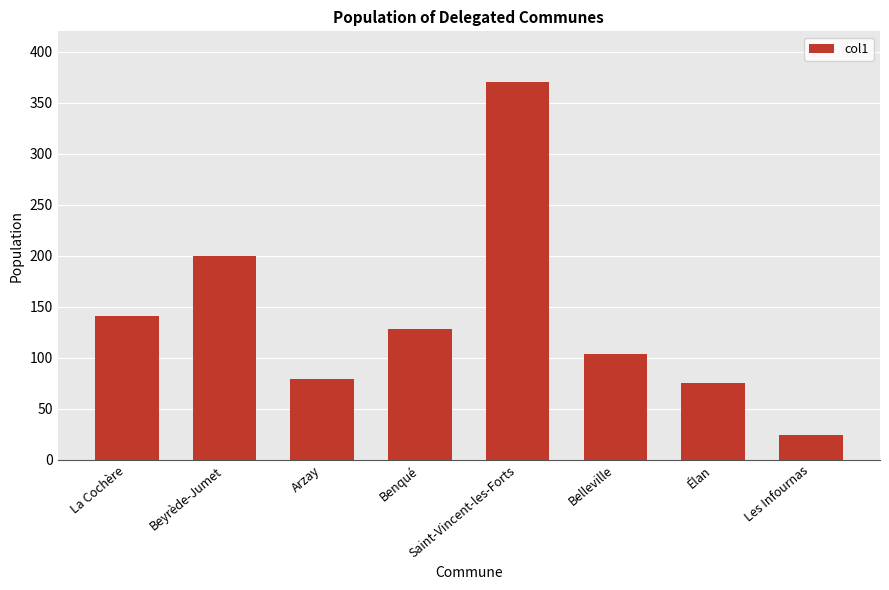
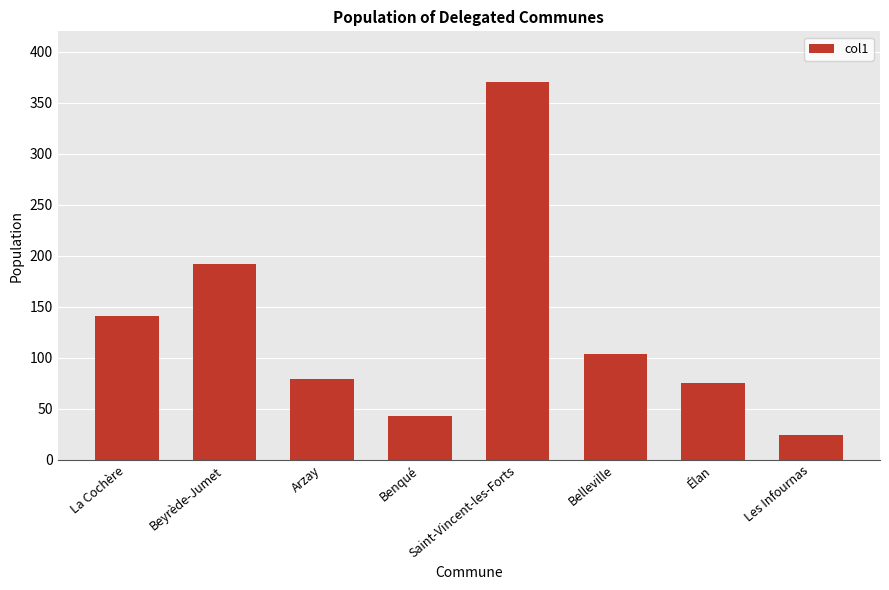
Beyrède-Jumet: 200 -> 192
Benqué: 128 -> 43
